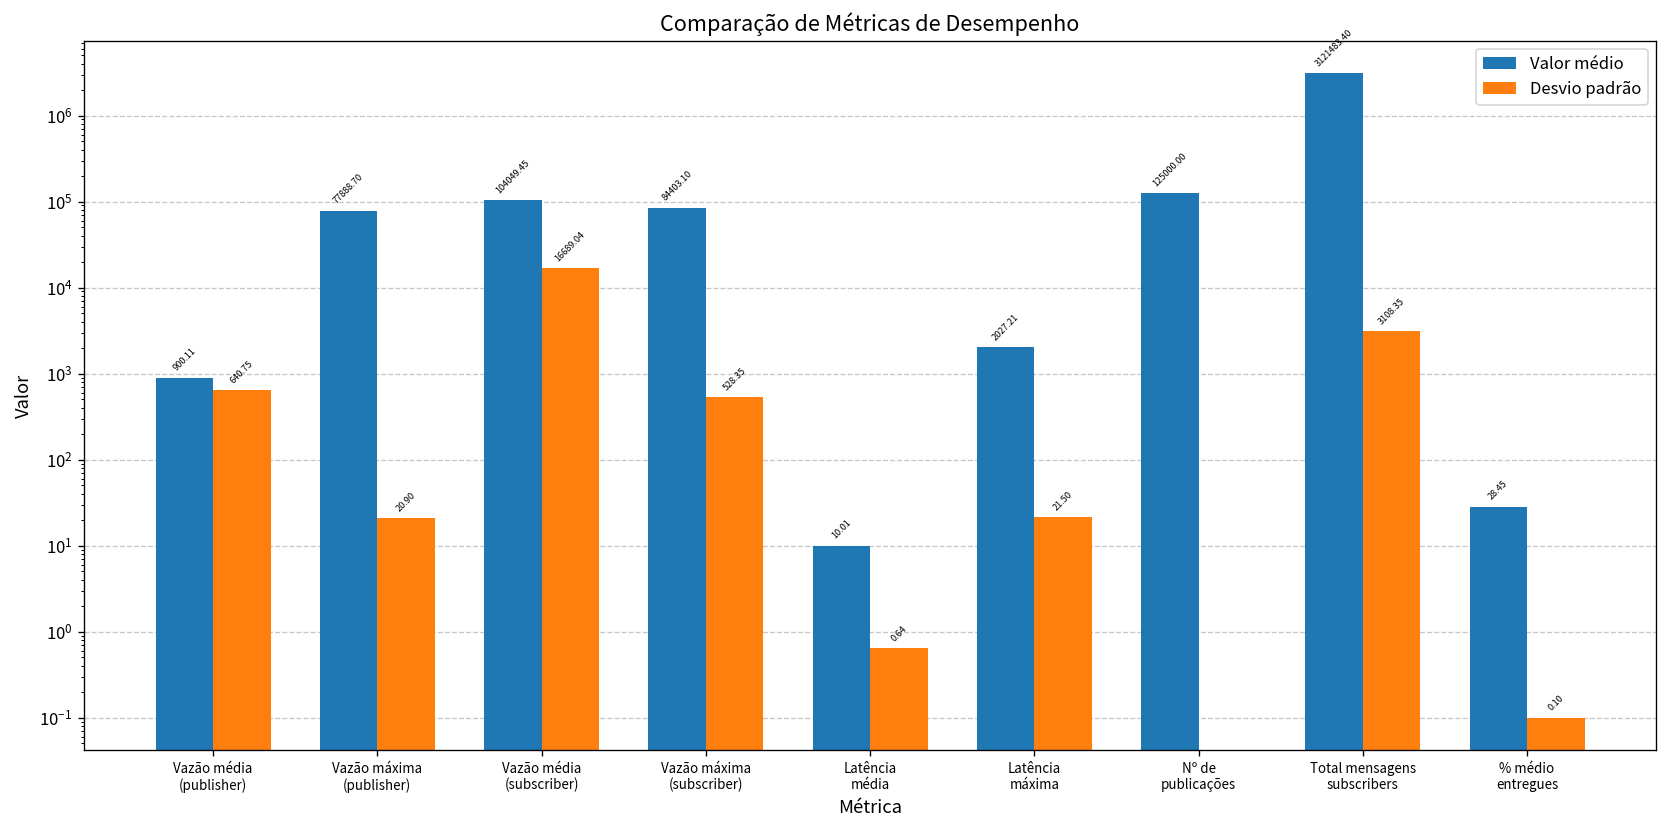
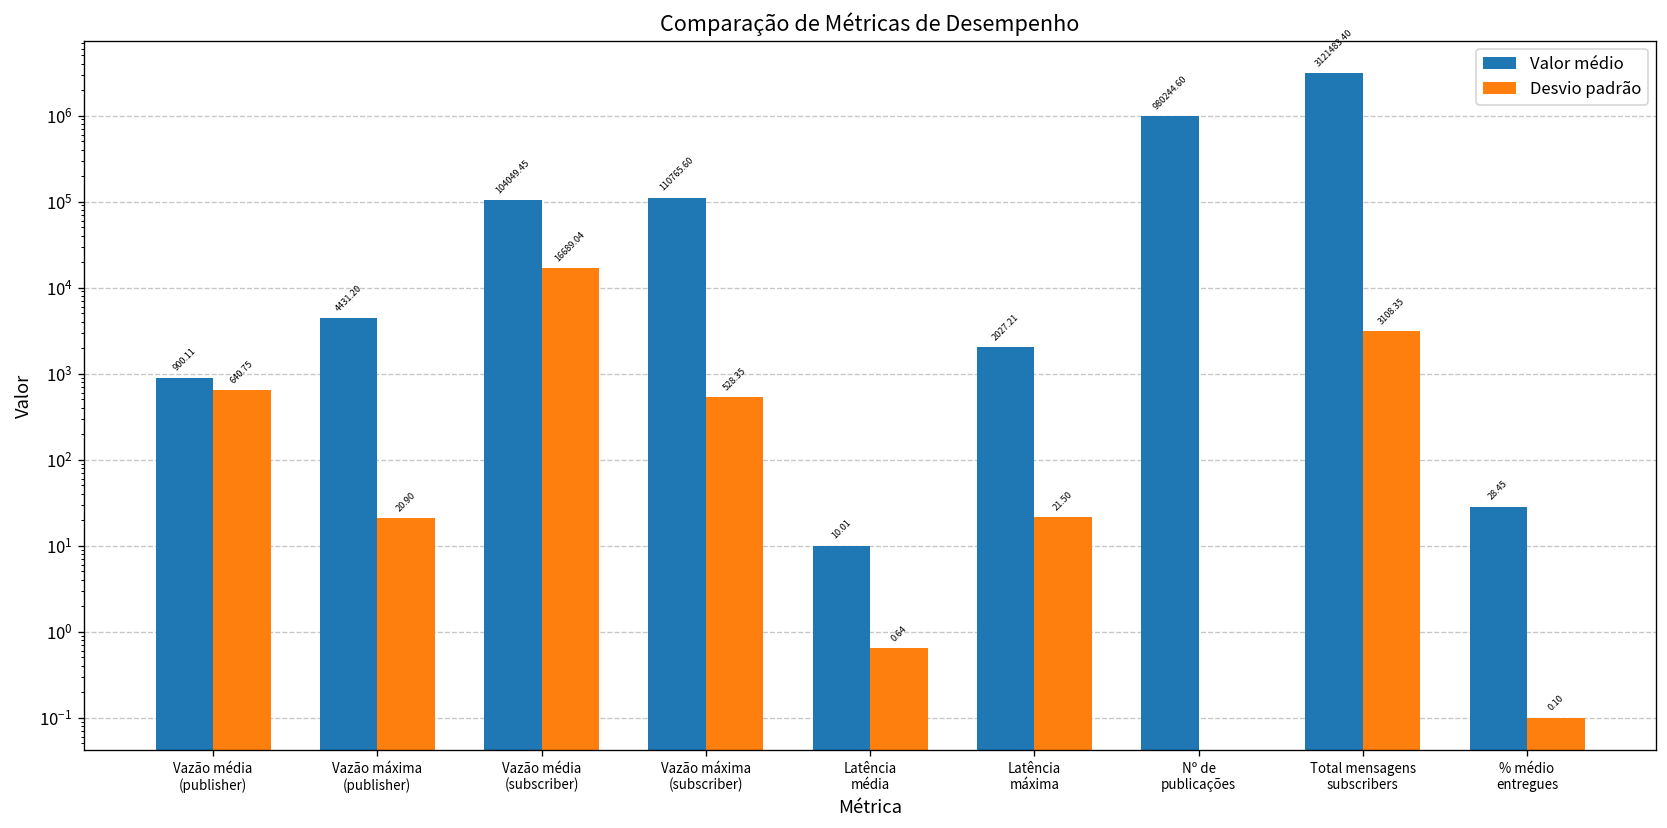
Valor médio, Vazão máxima (publisher): 77888.70 -> 4431.20
Valor médio, Vazão máxima (subscriber): 84403.10 -> 110765.60
Valor médio, Nº de publicações: 125000.00 -> 980244.60
